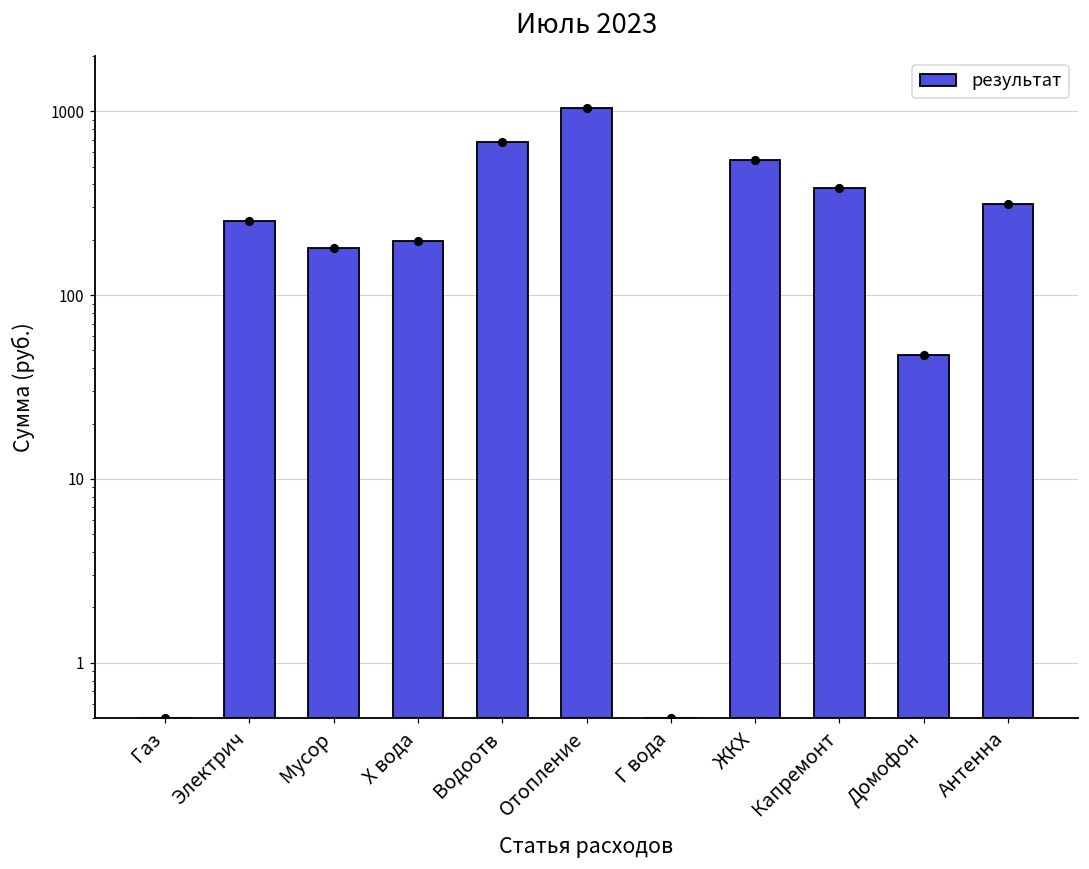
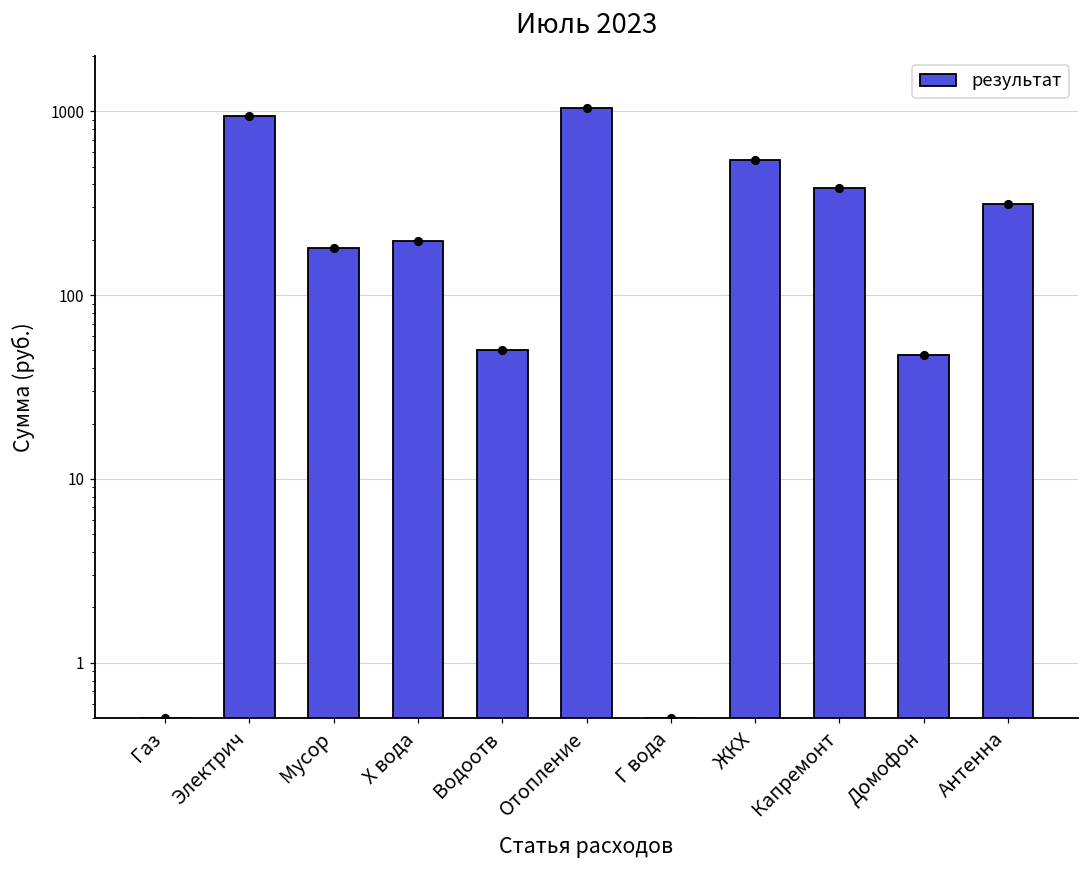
результат, Электрич: 250 -> 900
результат, Водоотв: 680 -> 51
